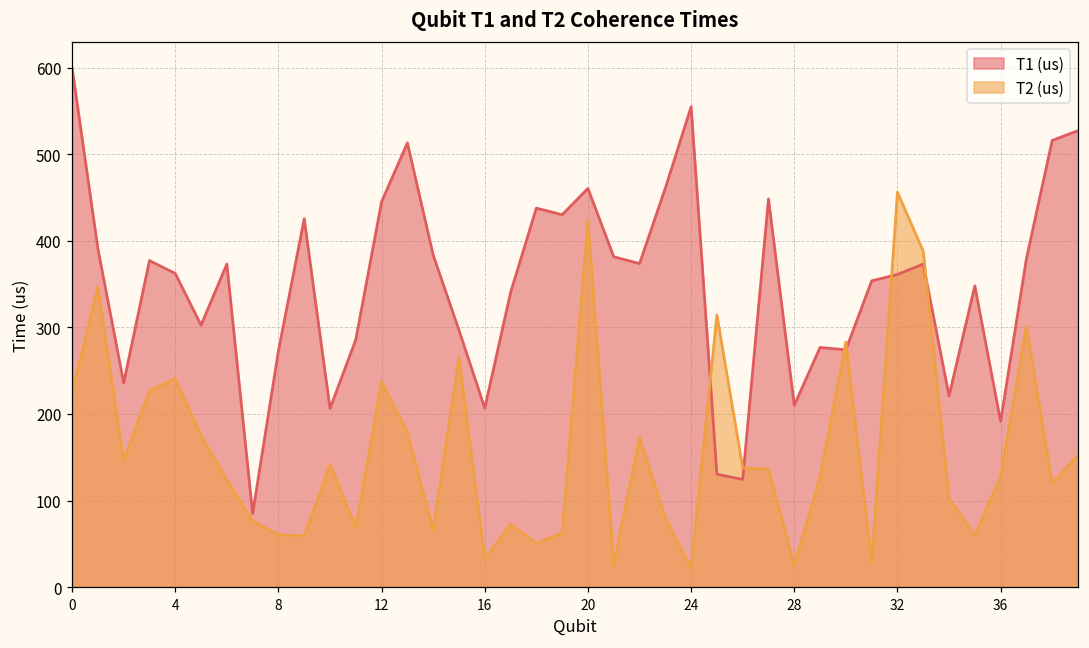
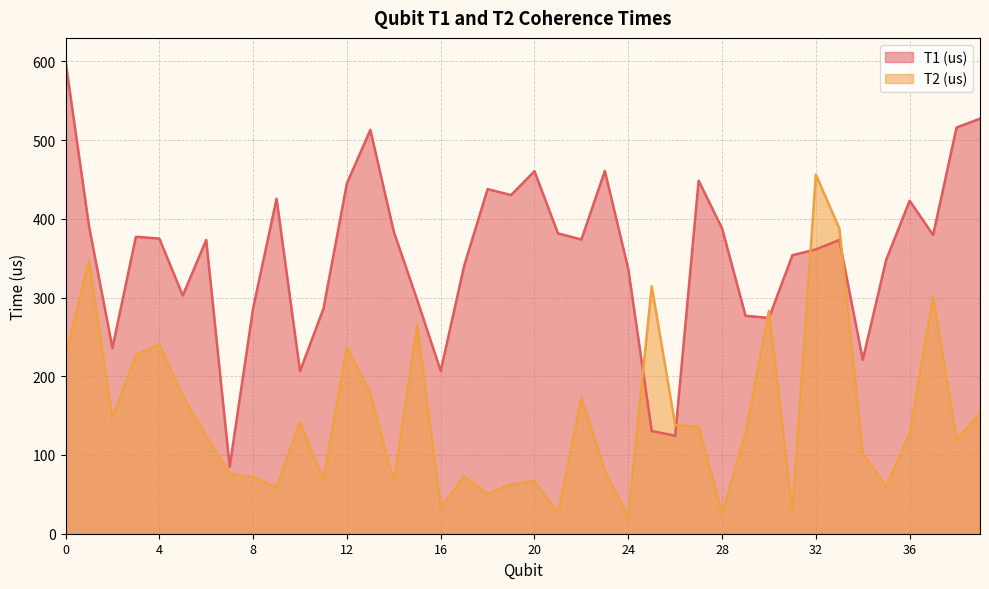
T1 (us), 4: 360 -> 370
T1 (us), 8: 270 -> 290
T2 (us), 8: 60 -> 70
T2 (us), 20: 420 -> 70
T1 (us), 24: 550 -> 340
T1 (us), 28: 210 -> 390
T1 (us), 36: 190 -> 420
